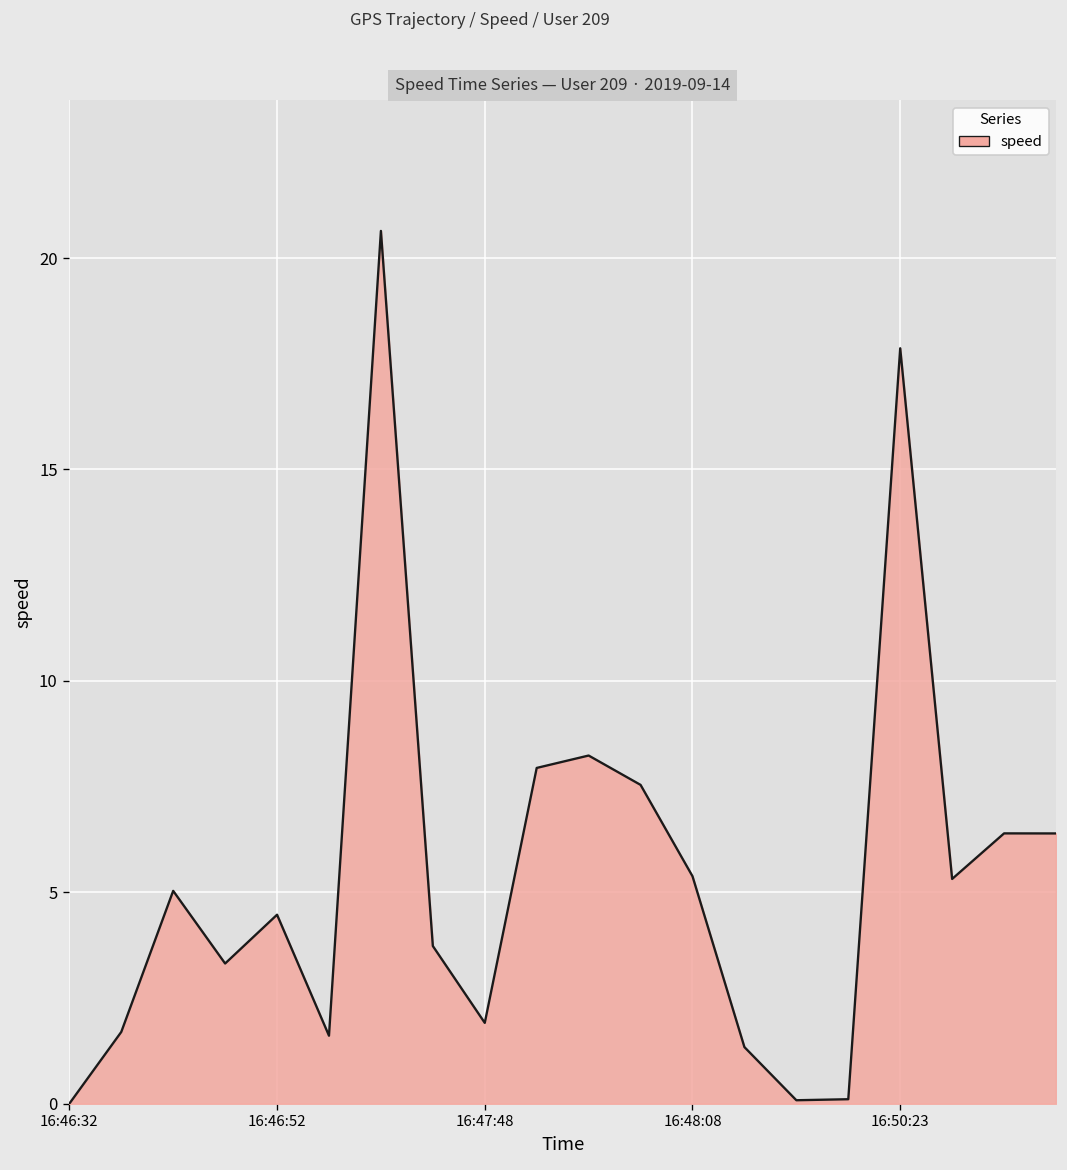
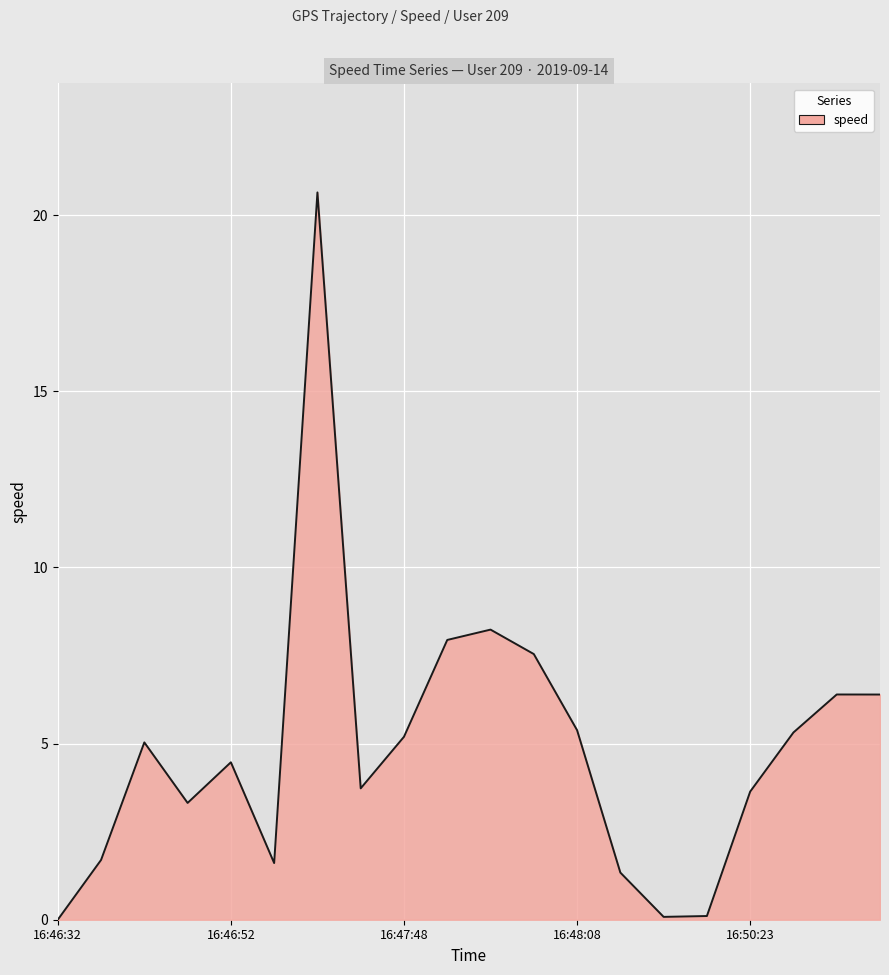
16:47:48: 1.9 -> 5.2
16:50:23: 17.9 -> 3.6
